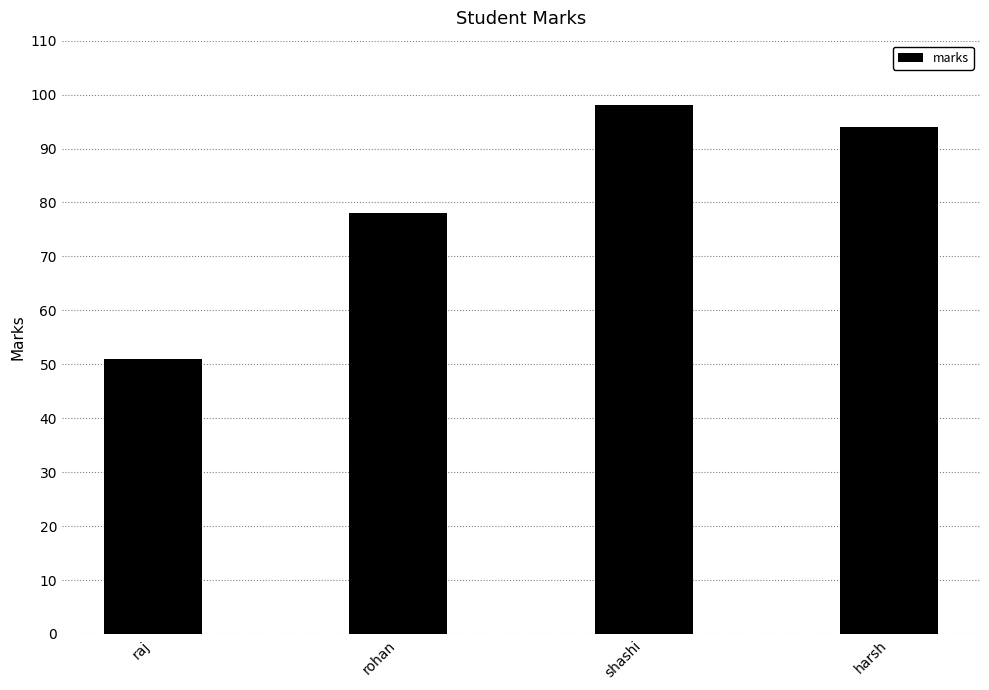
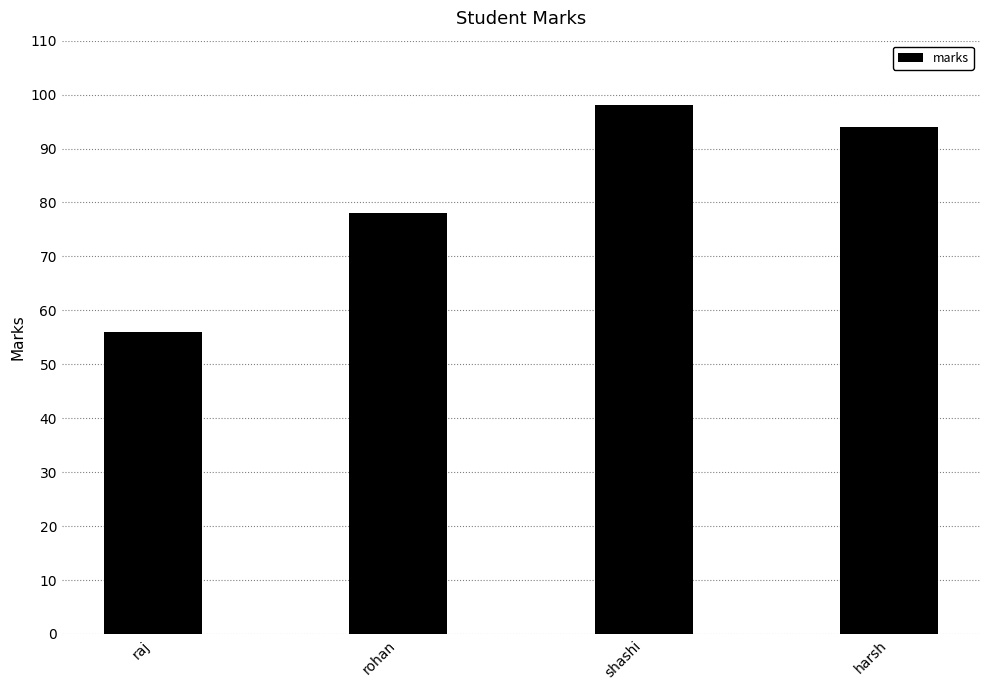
raj: 51 -> 56
